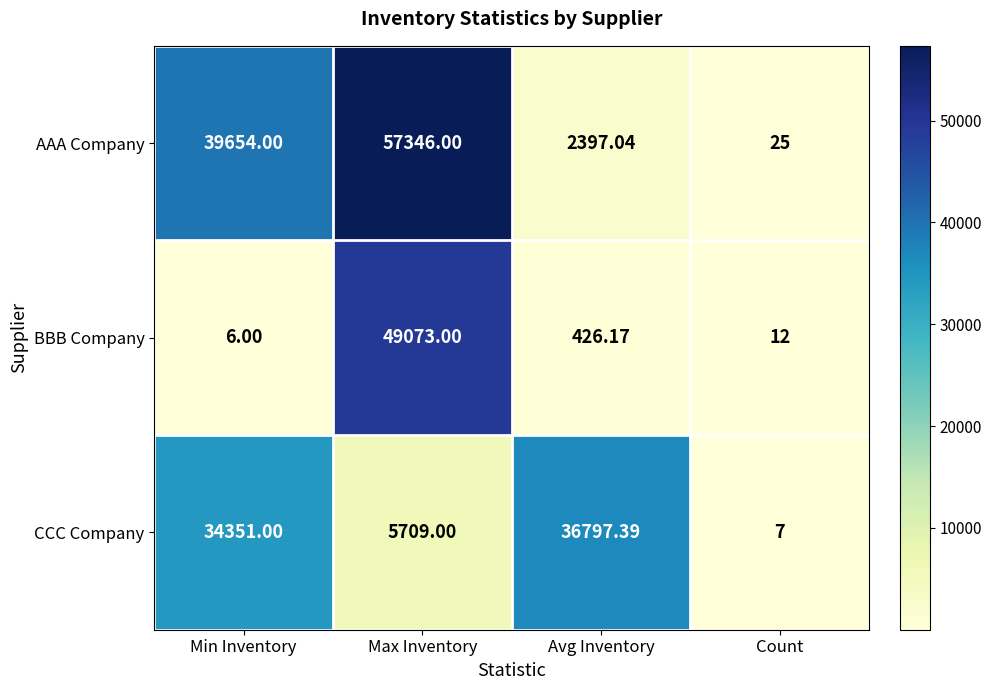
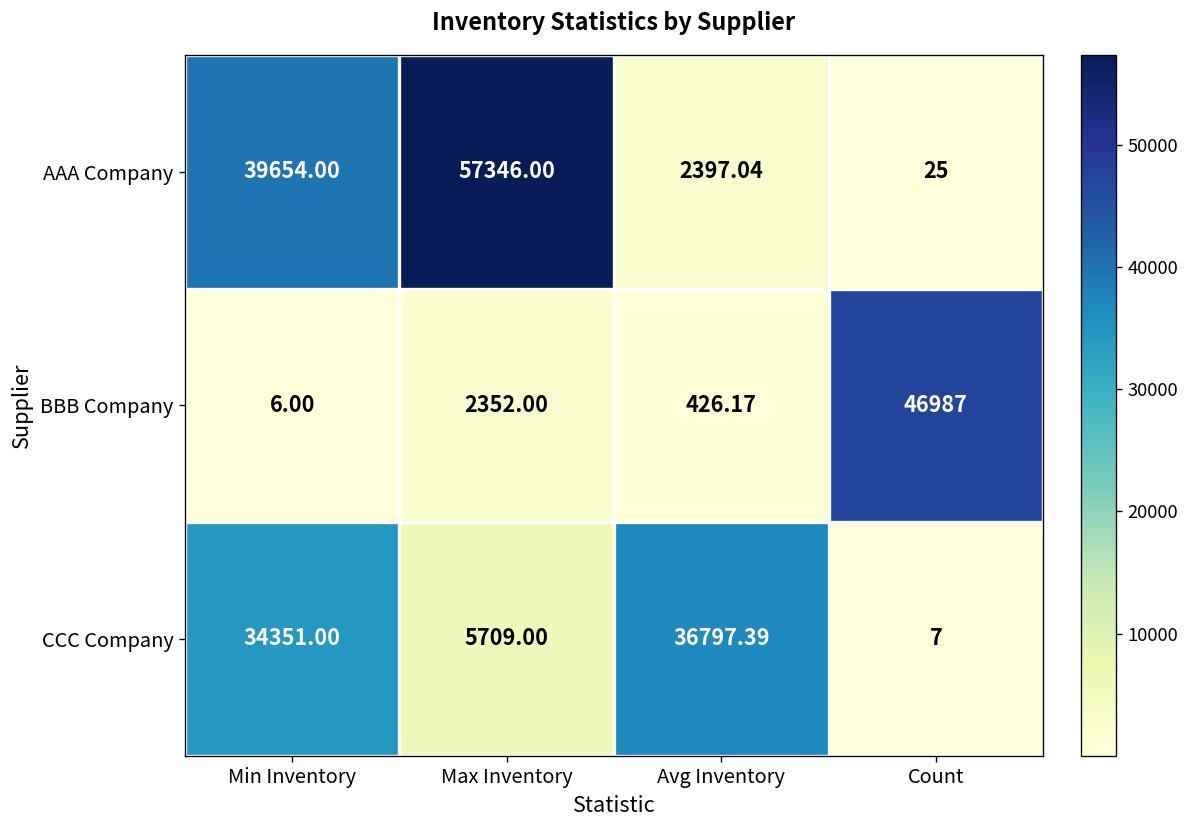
BBB Company, Max Inventory: 49073.00 -> 2352.00
BBB Company, Count: 12 -> 46987
